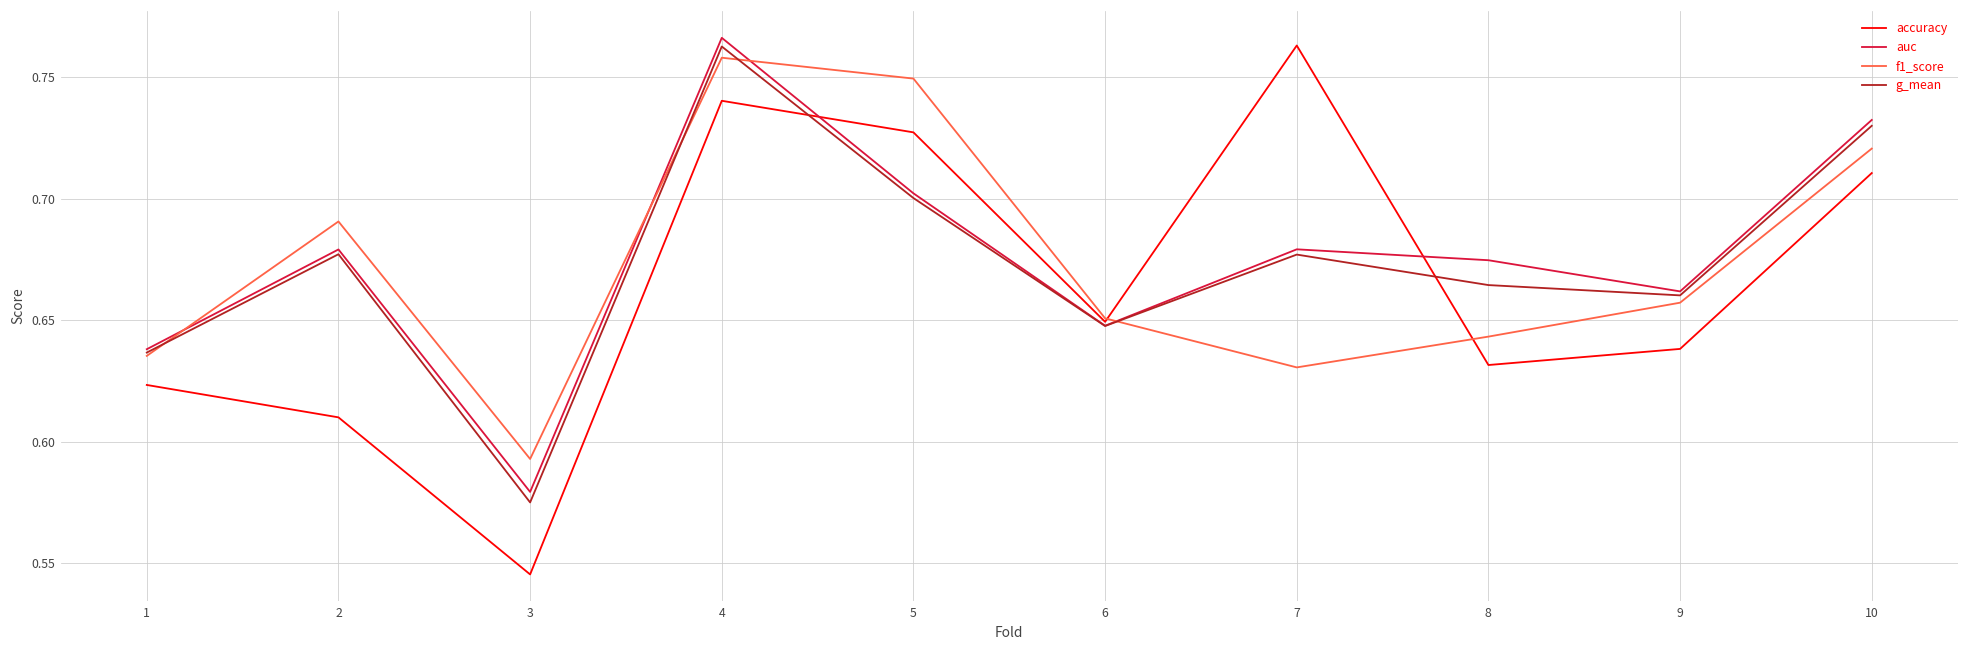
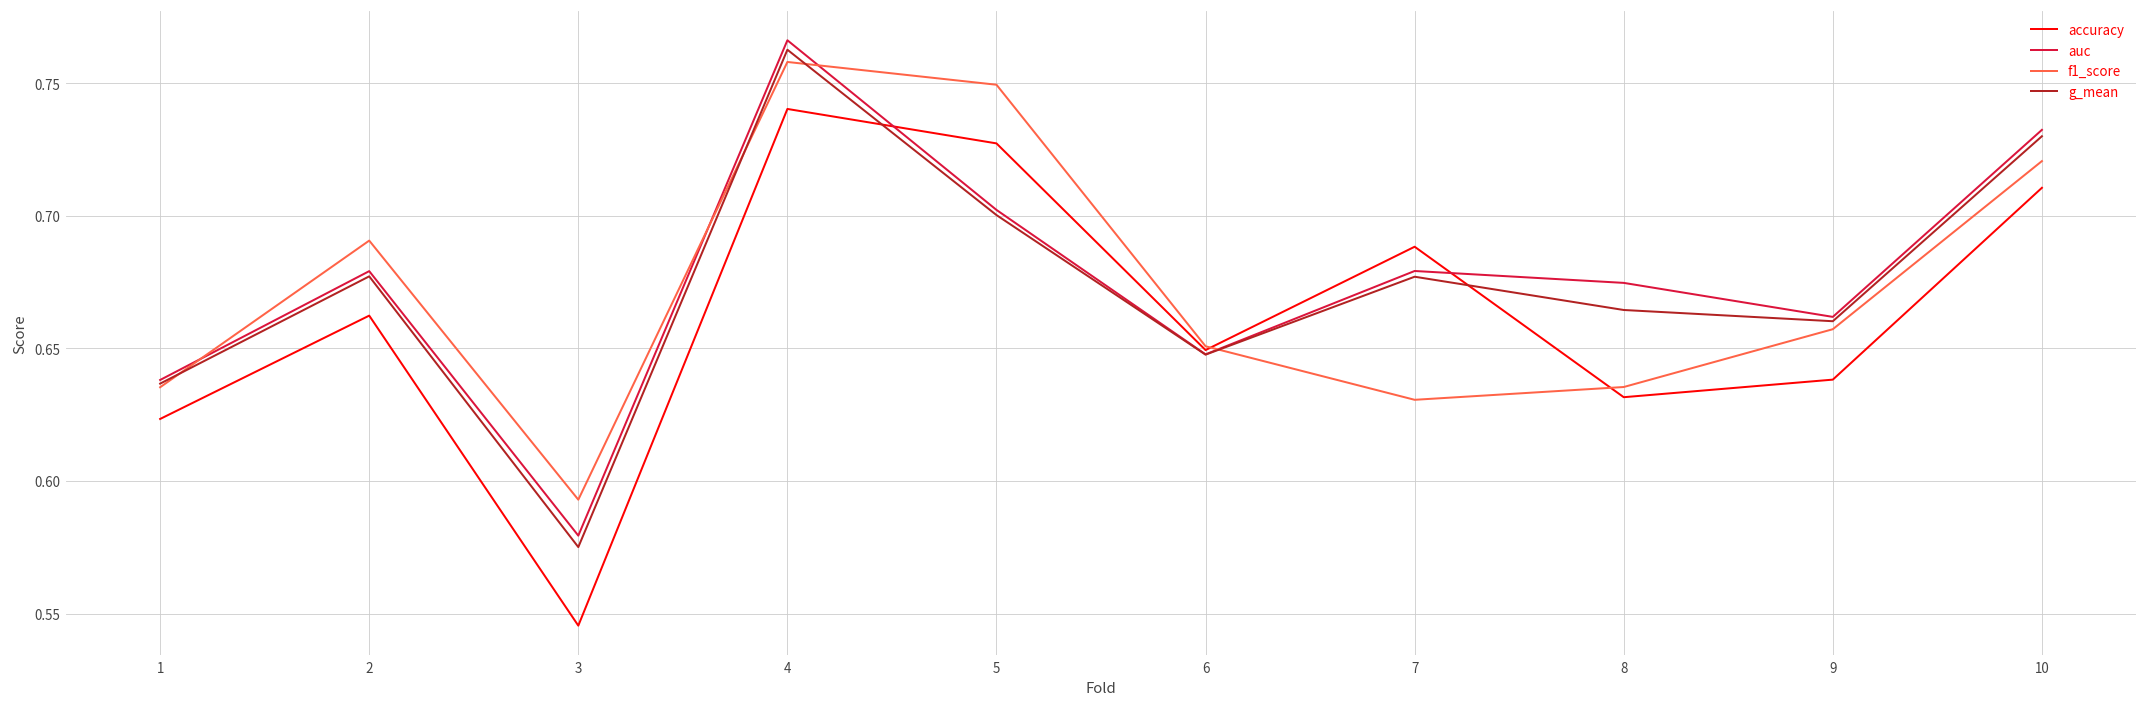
accuracy, 2: 0.610 -> 0.662
accuracy, 7: 0.763 -> 0.688
f1_score, 8: 0.643 -> 0.635
